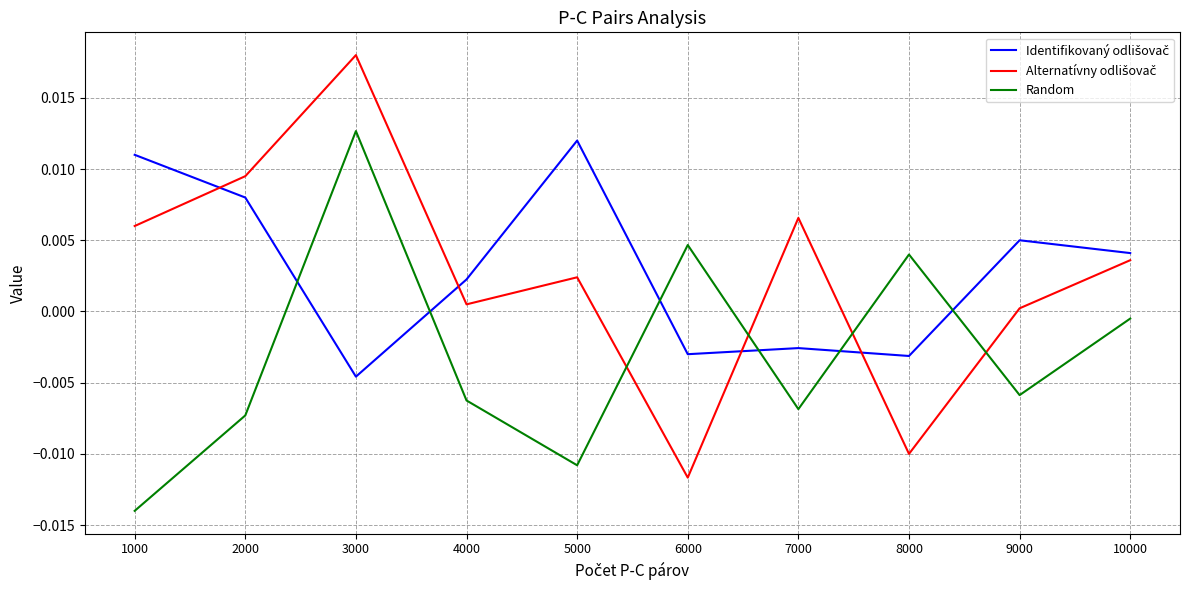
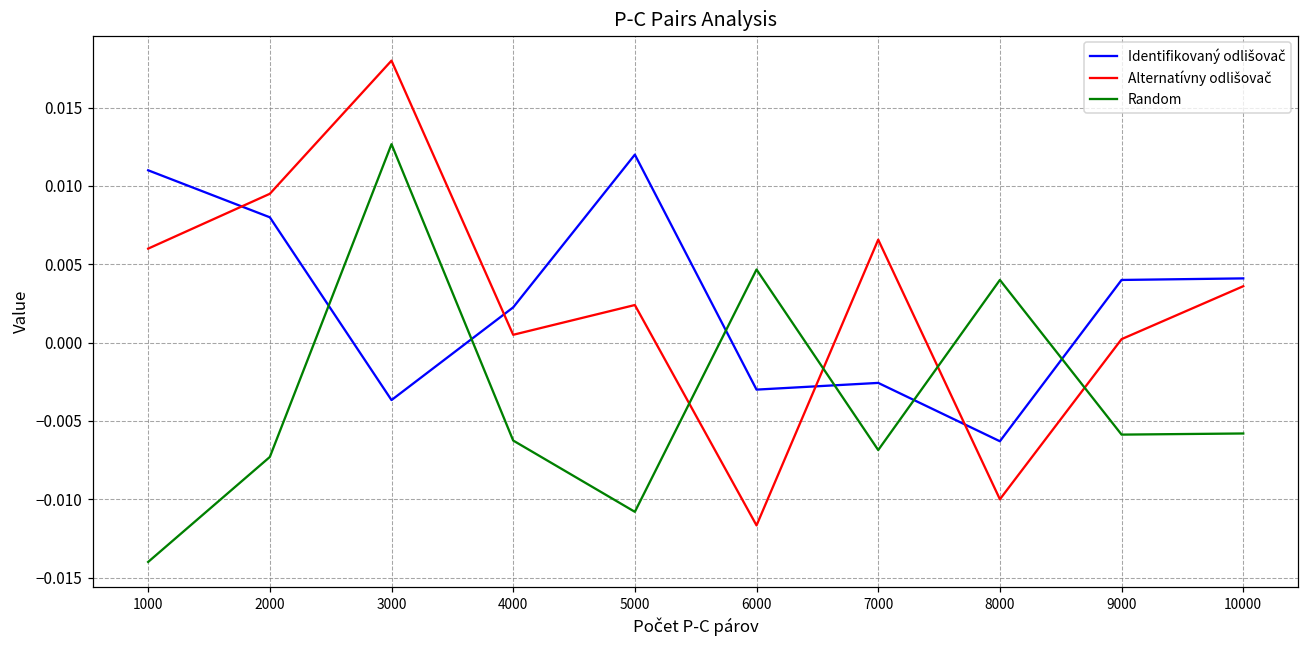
Identifikovaný odlišovač, 3000: -0.0046 -> -0.0037
Identifikovaný odlišovač, 8000: -0.0031 -> -0.0063
Identifikovaný odlišovač, 9000: 0.005 -> 0.004
Random, 10000: -0.0005 -> -0.0058
